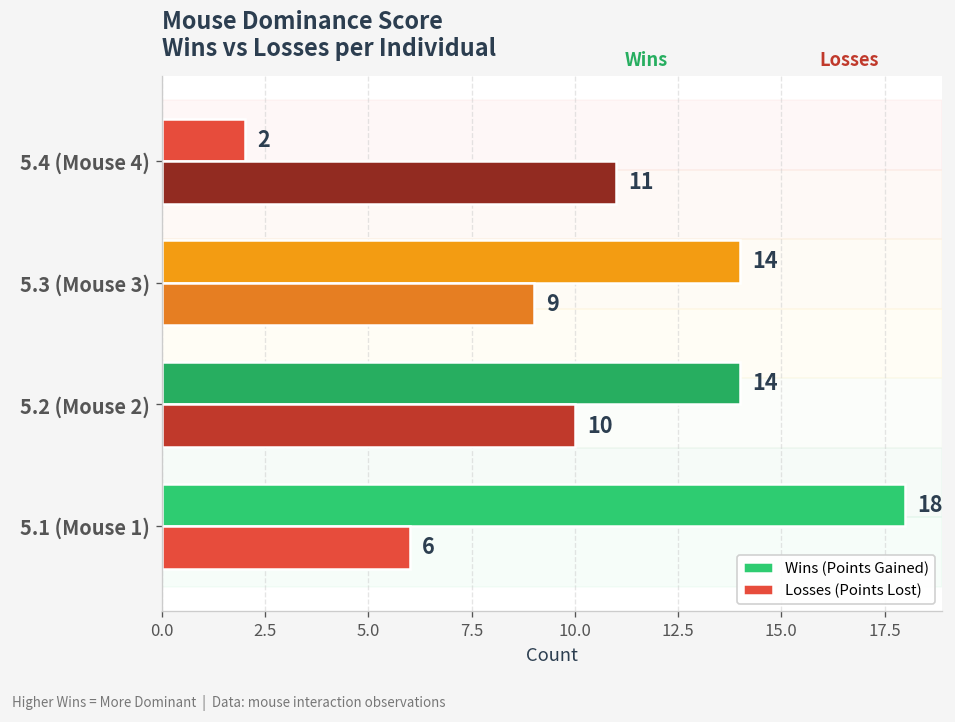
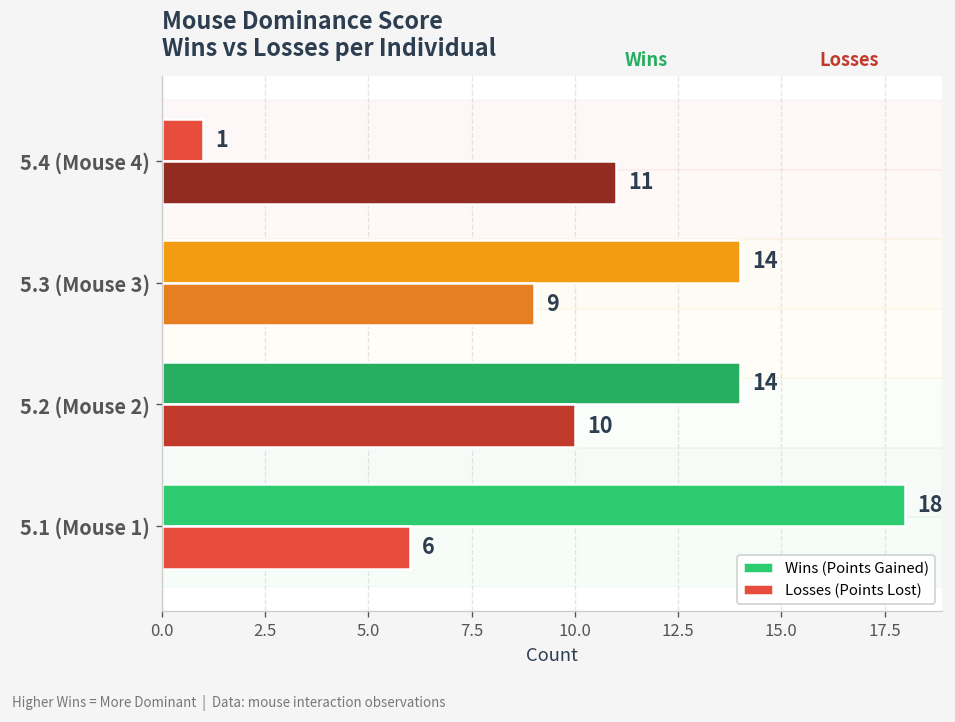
Wins (Points Gained), 5.4 (Mouse 4): 2 -> 1
